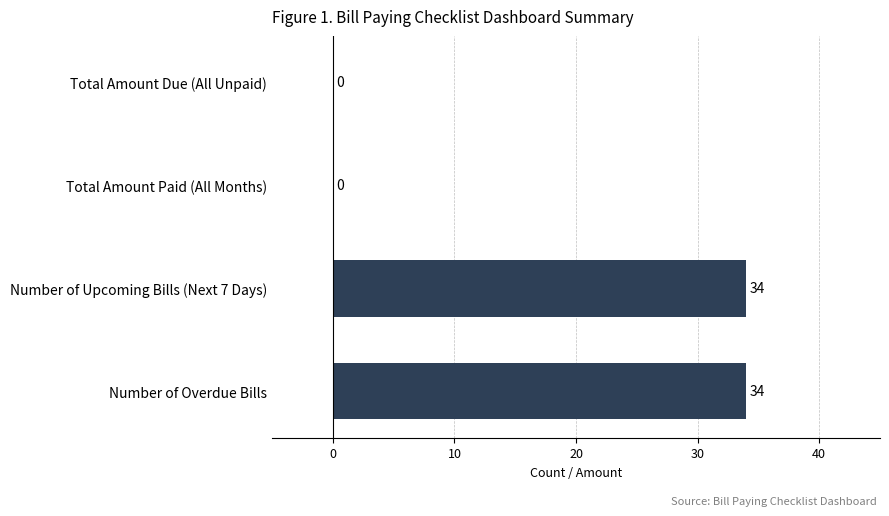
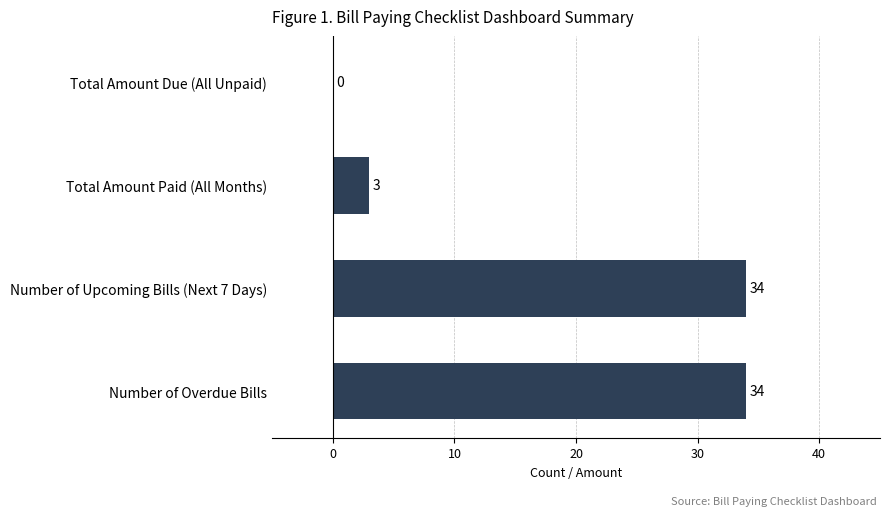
Total Amount Paid (All Months): 0 -> 3
